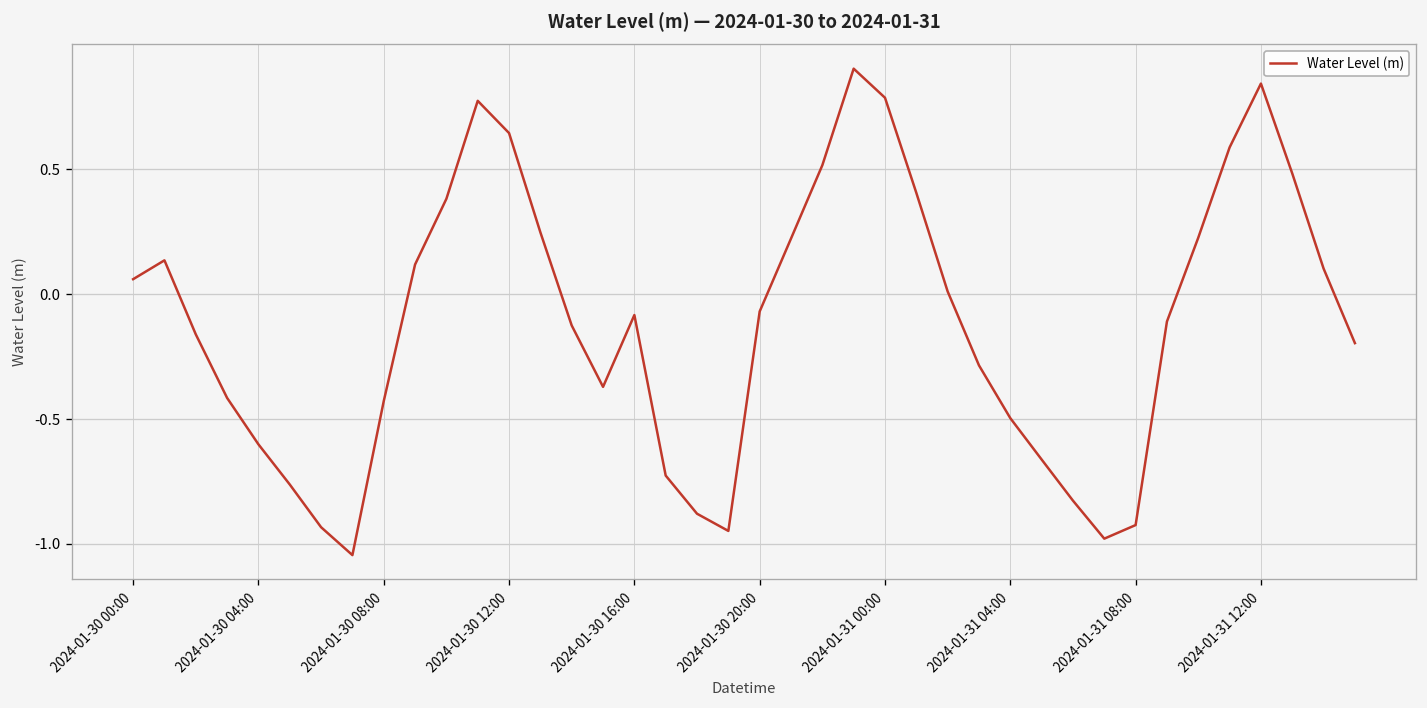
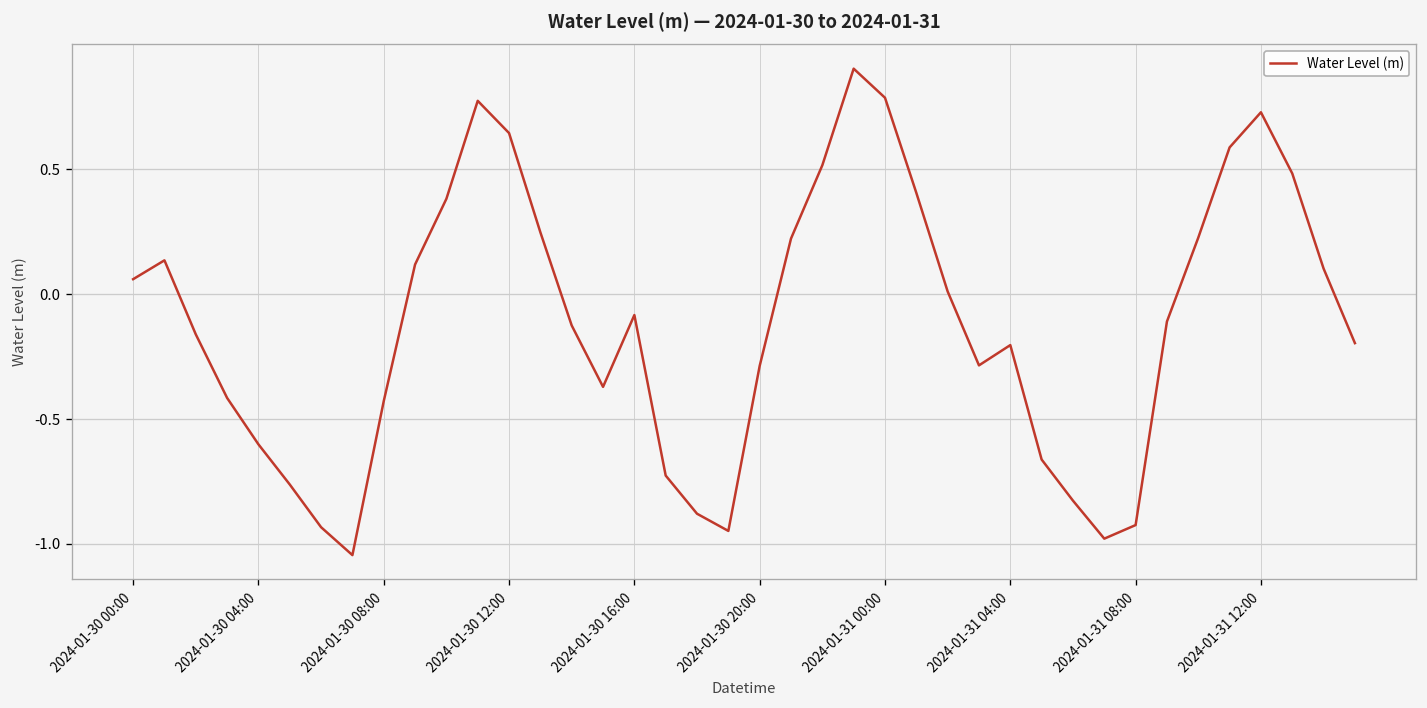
2024-01-30 20:00: -0.07 -> -0.29
2024-01-31 04:00: -0.50 -> -0.20
2024-01-31 12:00: 0.84 -> 0.73
